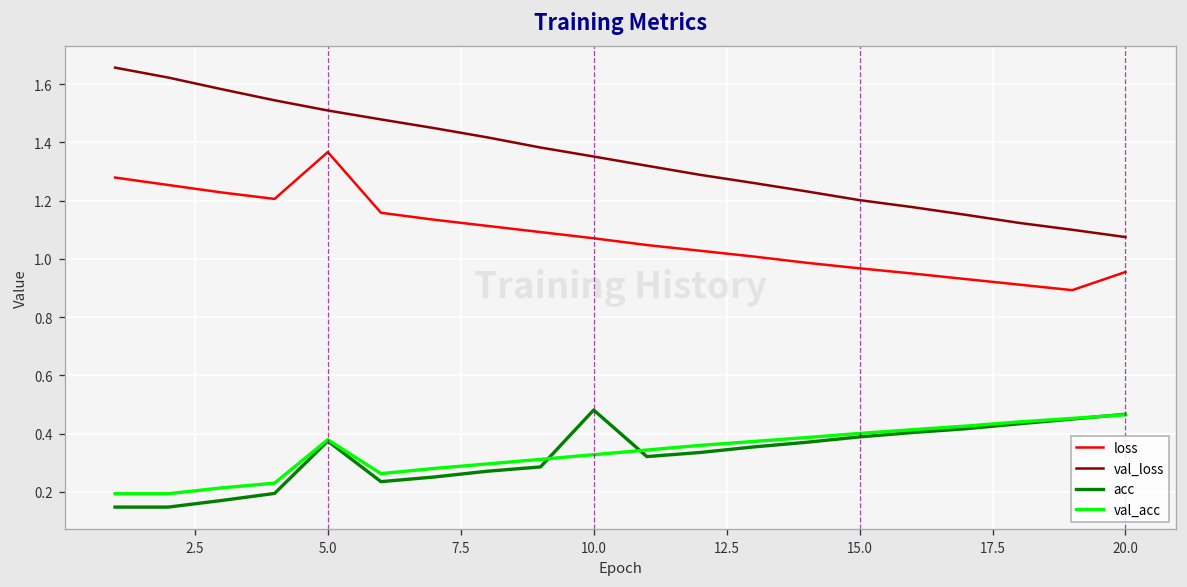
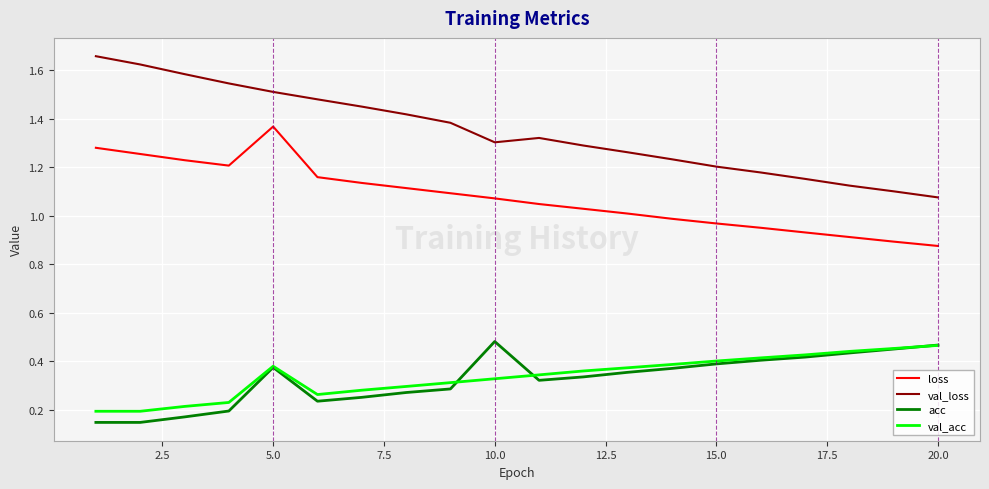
val_loss, 10.0: 1.35 -> 1.30
loss, 20.0: 0.96 -> 0.87
